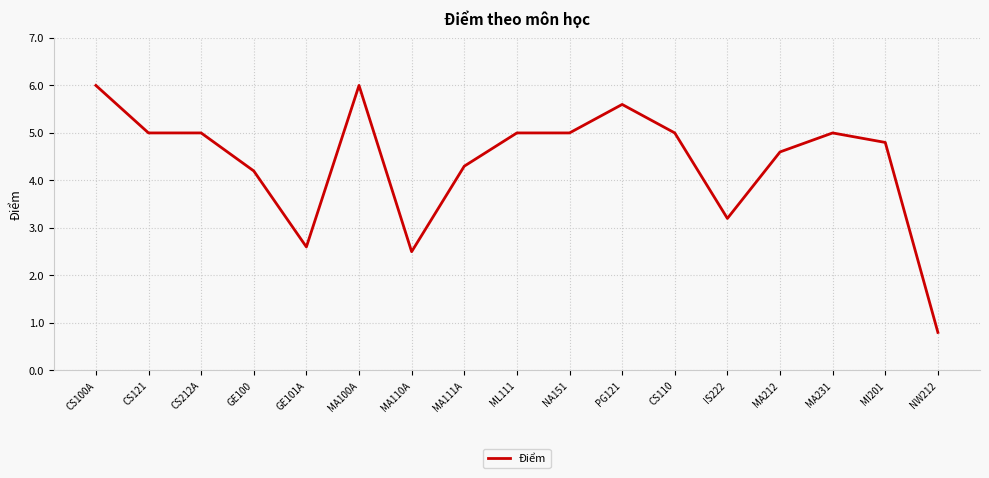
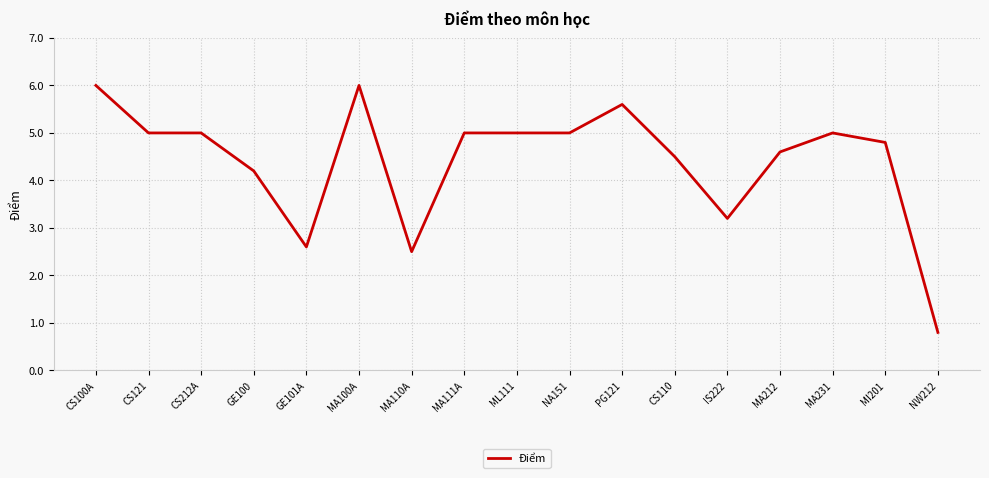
MA111A: 4.3 -> 5.0
CS110: 5.0 -> 4.5
